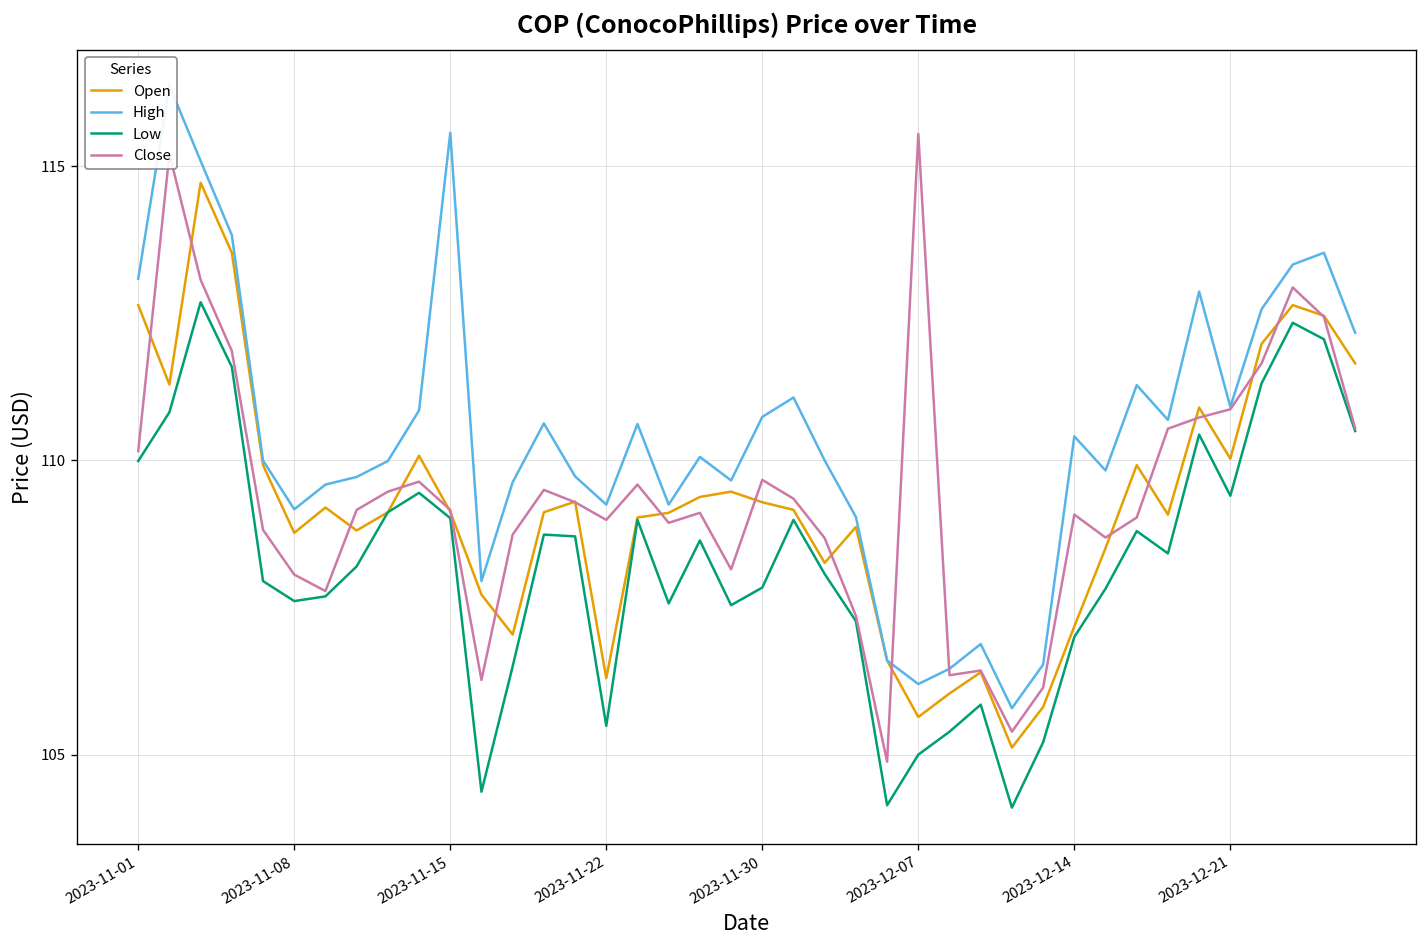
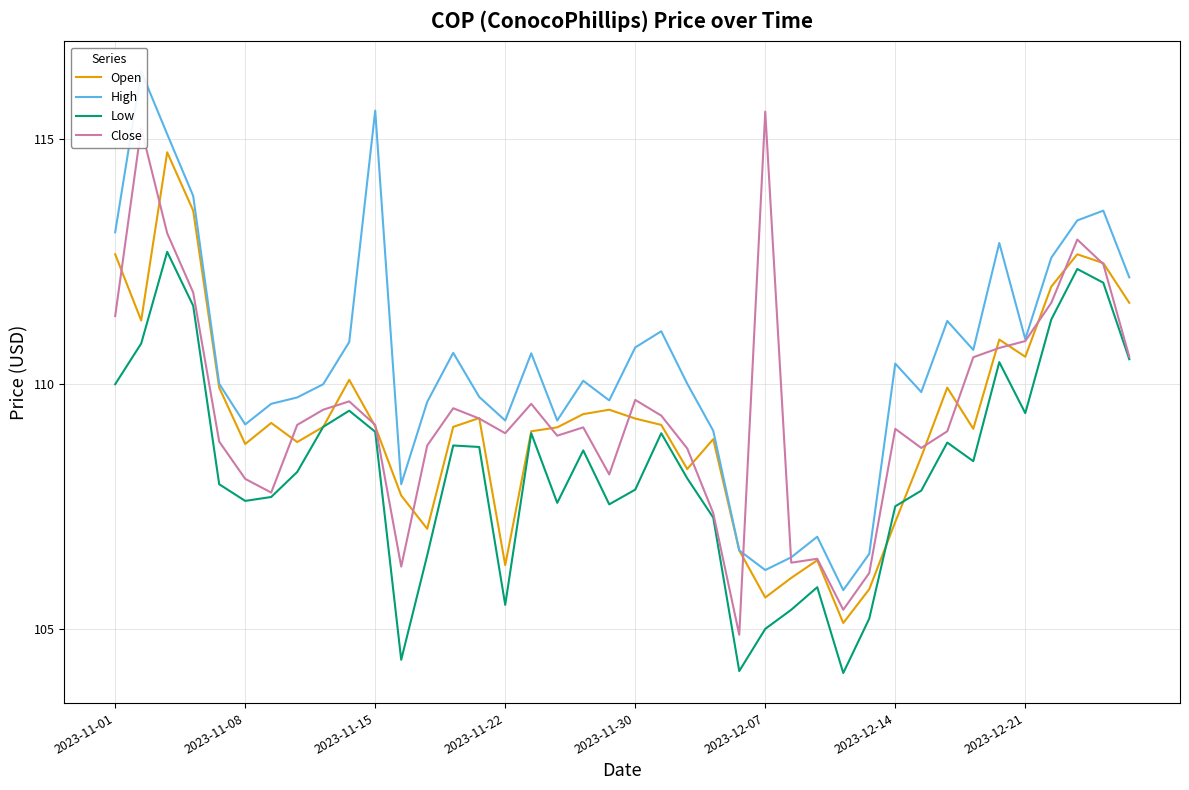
Close, 2023-11-01: 110.2 -> 111.4
Low, 2023-12-14: 107.0 -> 107.5
Open, 2023-12-21: 110.0 -> 110.6
